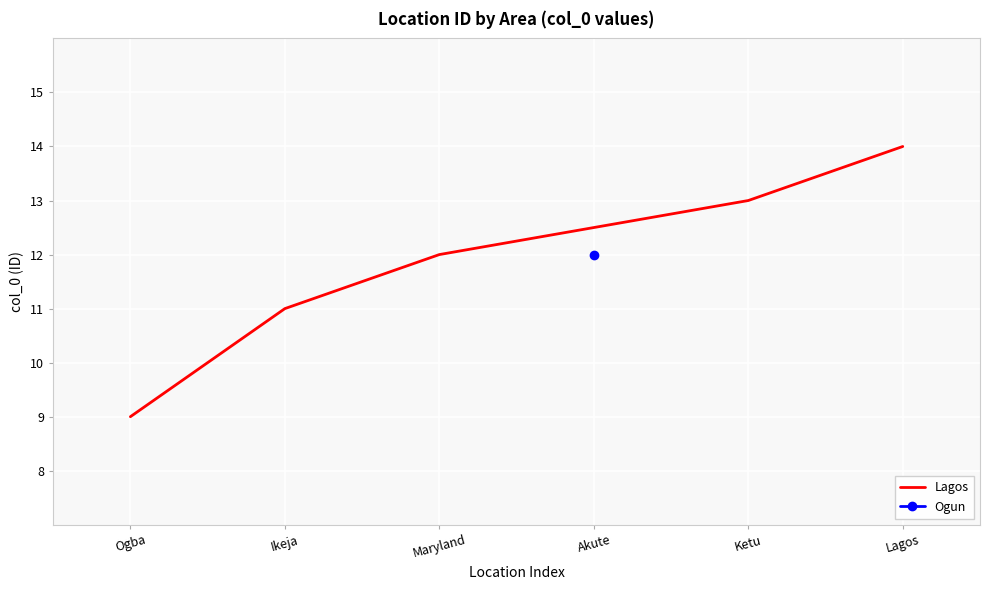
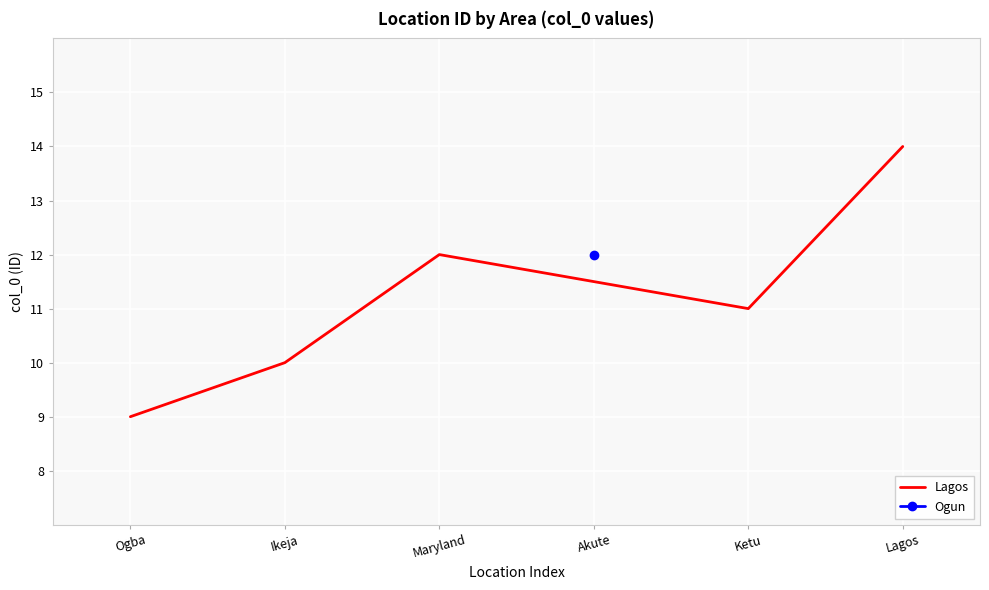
Lagos, Ikeja: 11 -> 10
Lagos, Ketu: 13 -> 11
